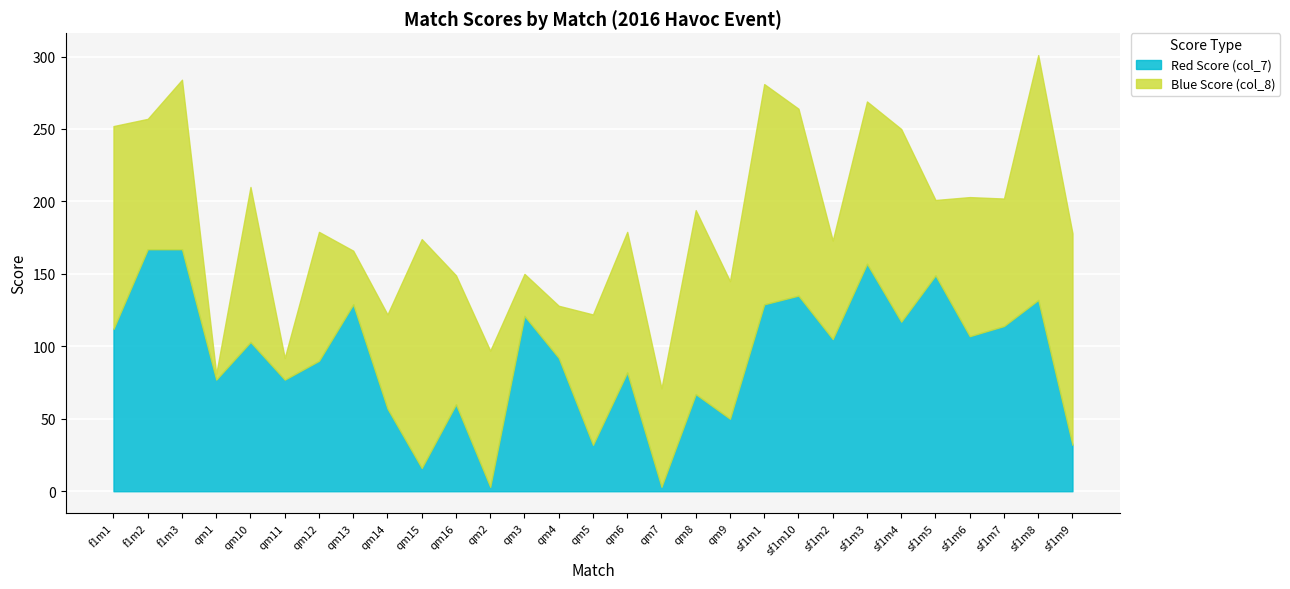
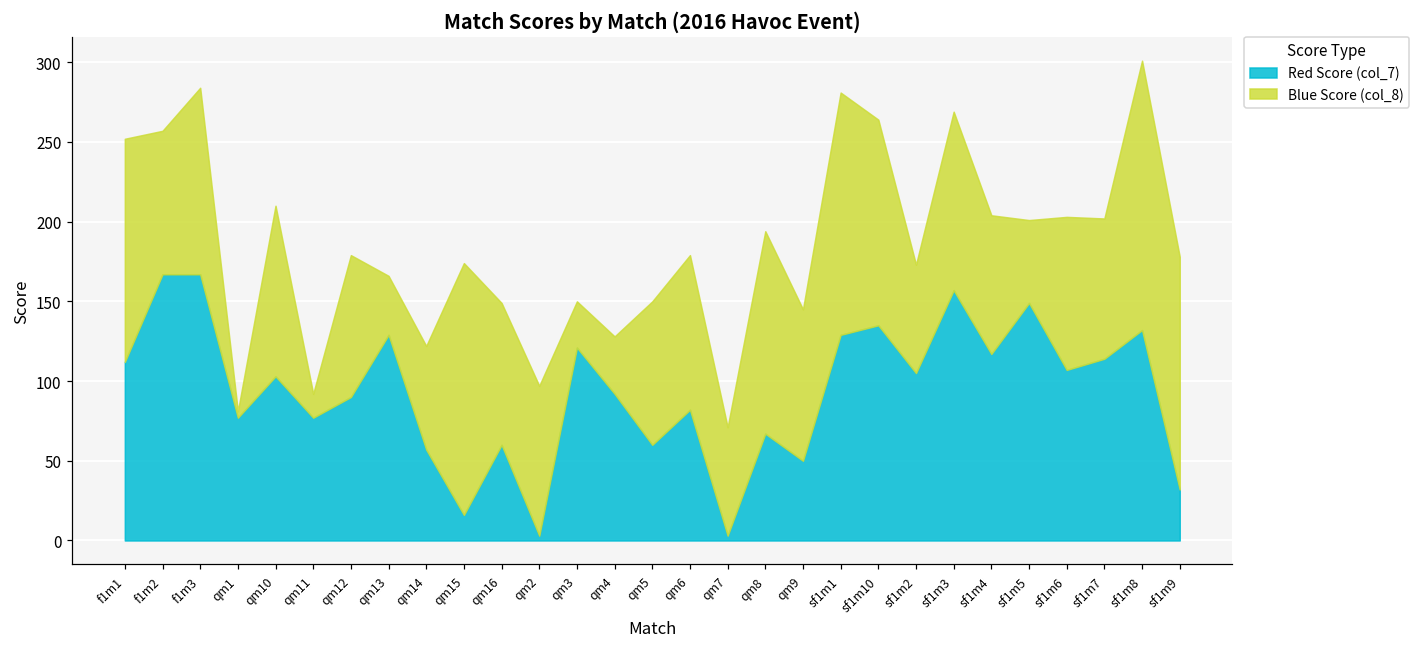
Red Score (col_7), qm5: 32 -> 60
Blue Score (col_8), sf1m4: 133 -> 87
